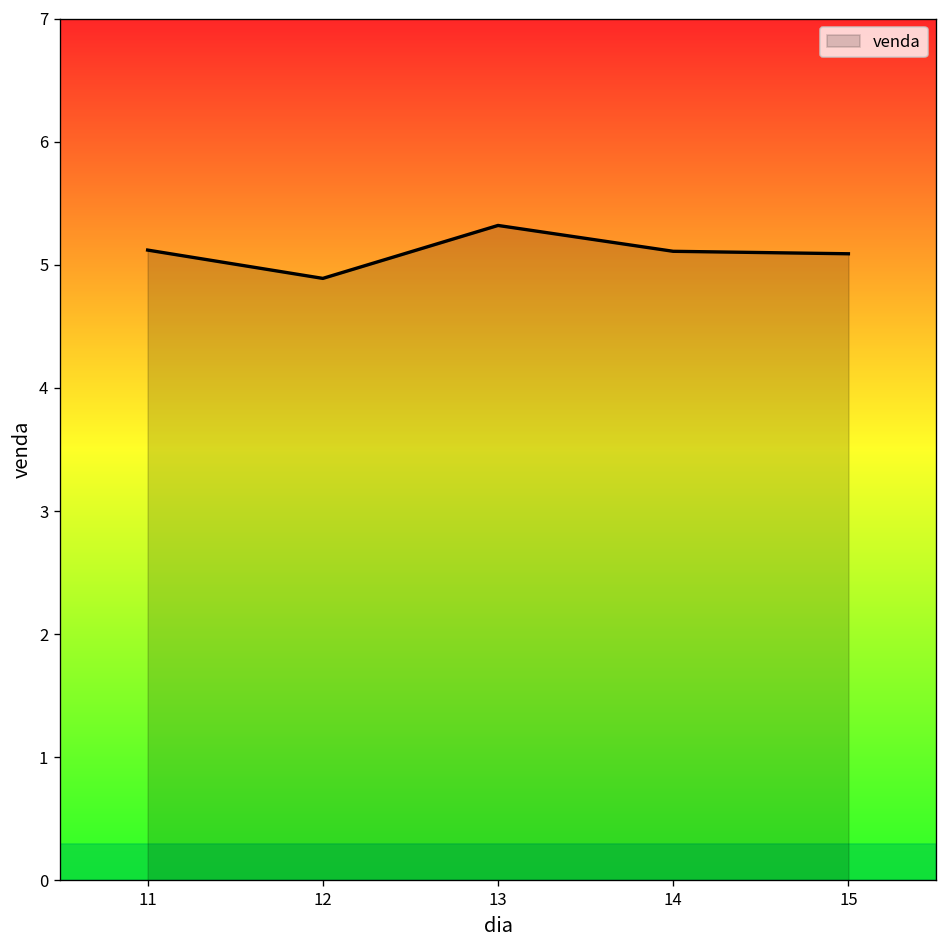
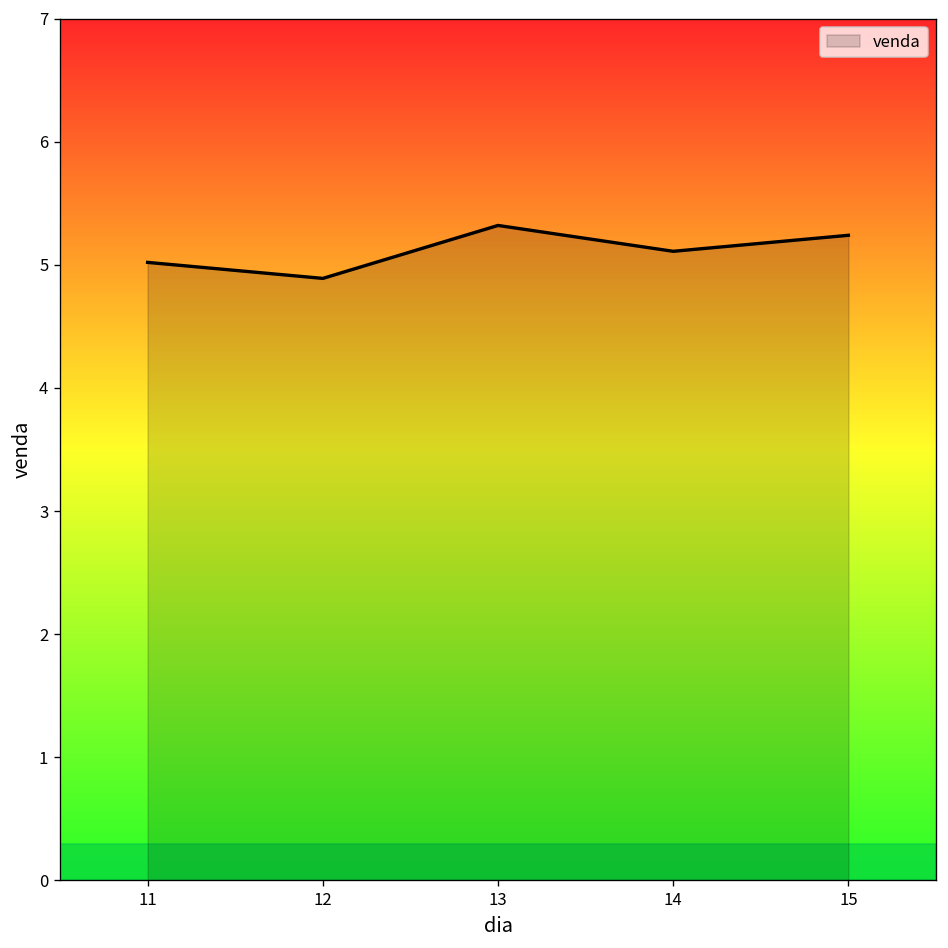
11: 5.12 -> 5.02
15: 5.09 -> 5.24
